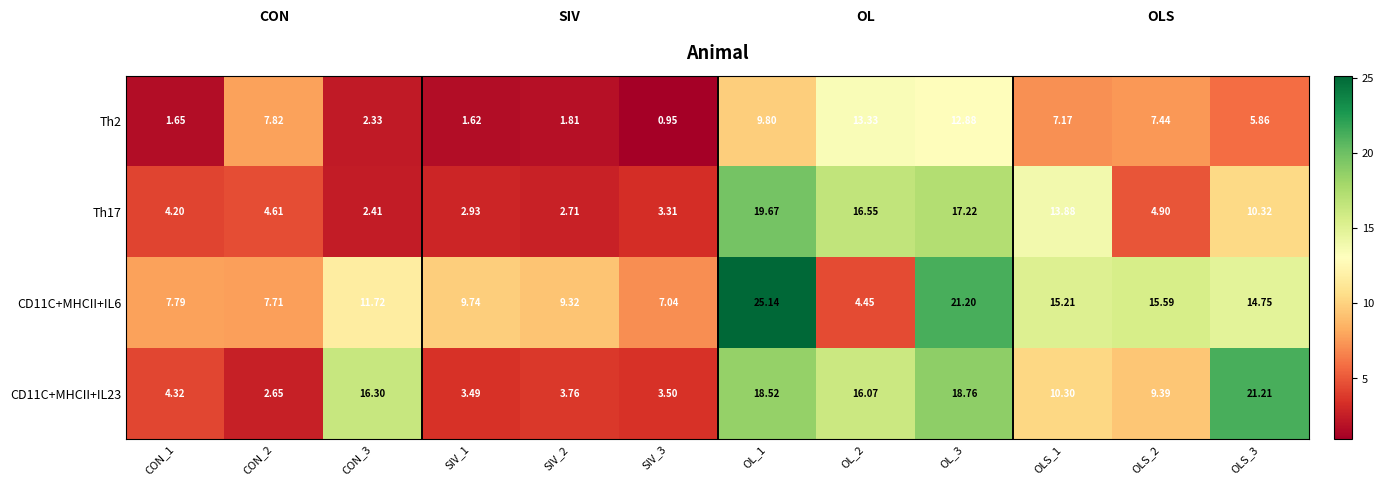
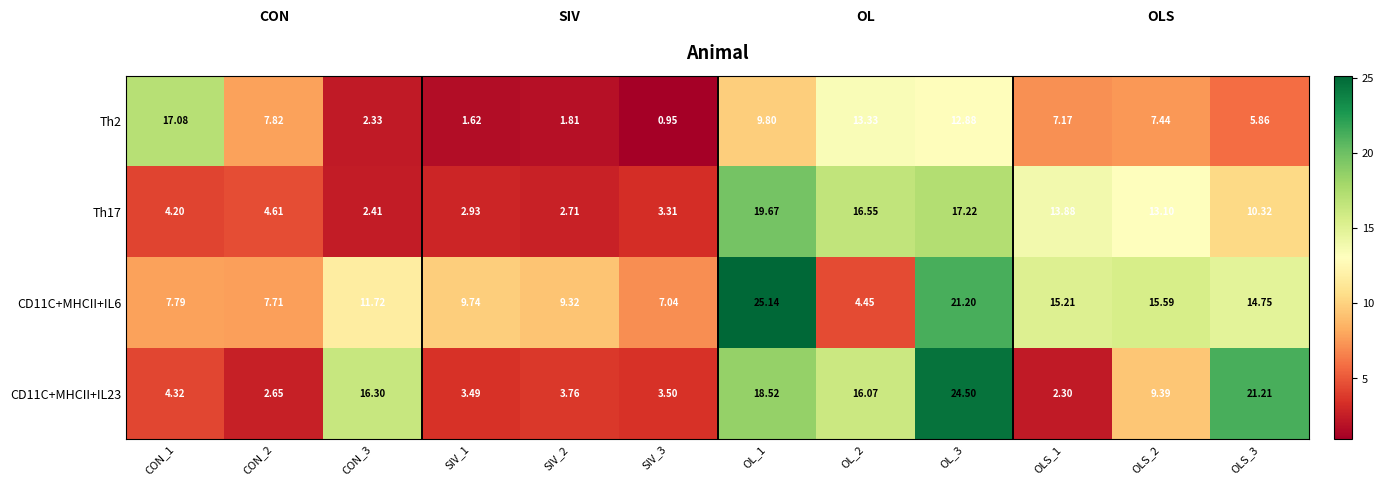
Th2, CON_1: 1.65 -> 17.08
Th17, OLS_2: 4.90 -> 13.10
CD11C+MHCII+IL23, OL_3: 18.76 -> 24.50
CD11C+MHCII+IL23, OLS_1: 10.30 -> 2.30
